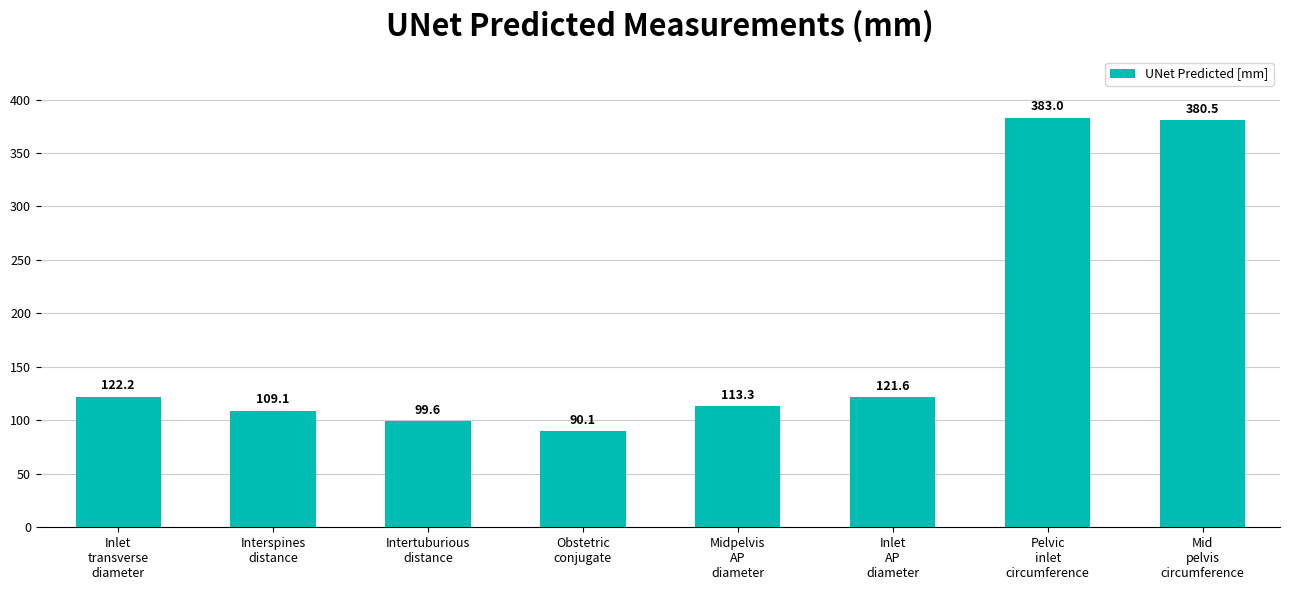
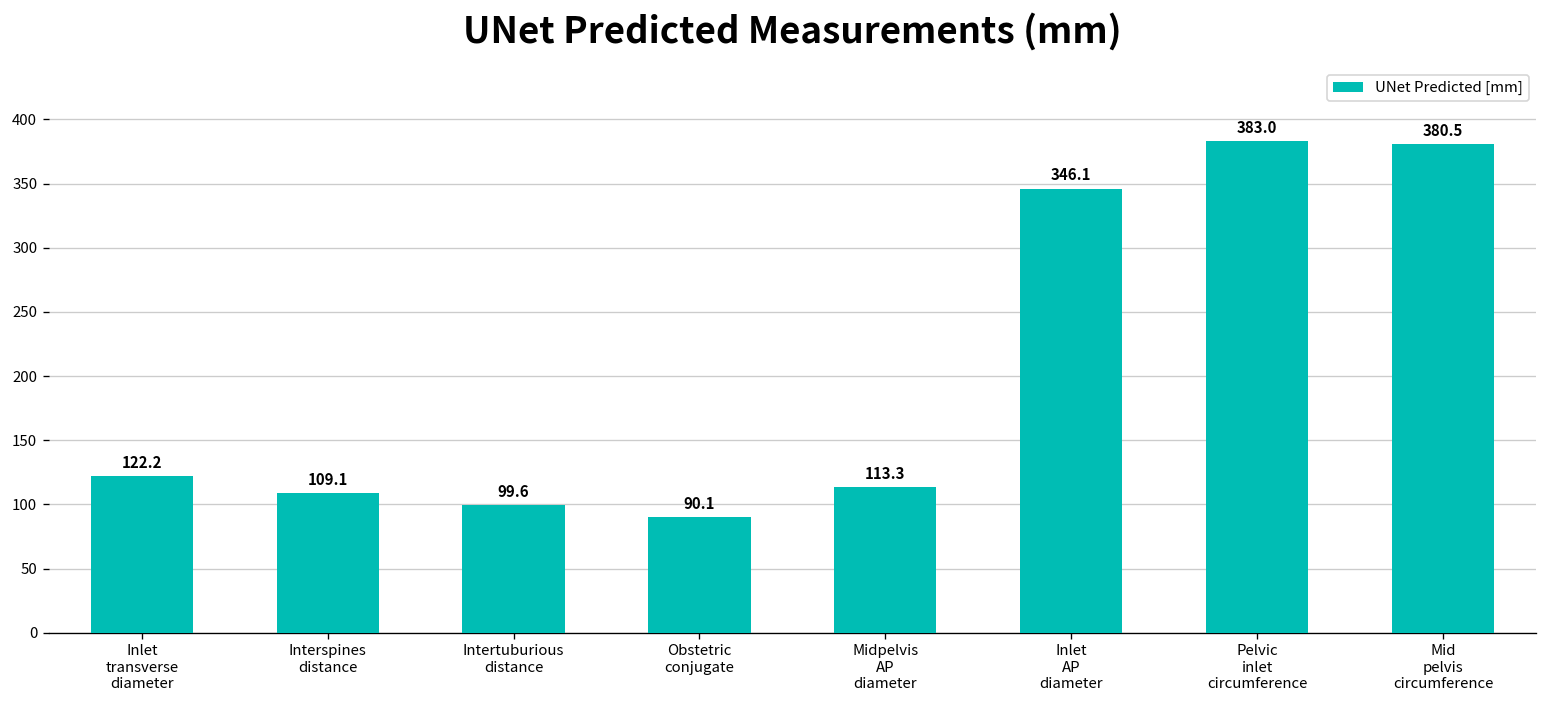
Inlet AP diameter: 121.6 -> 346.1
